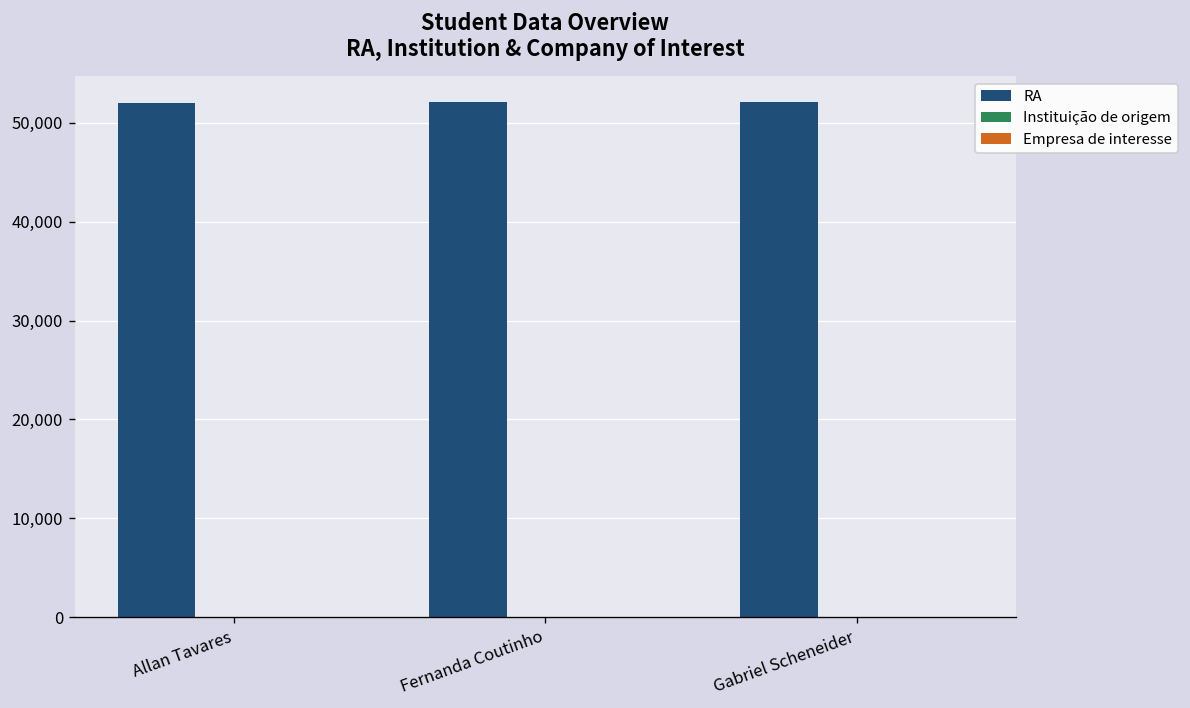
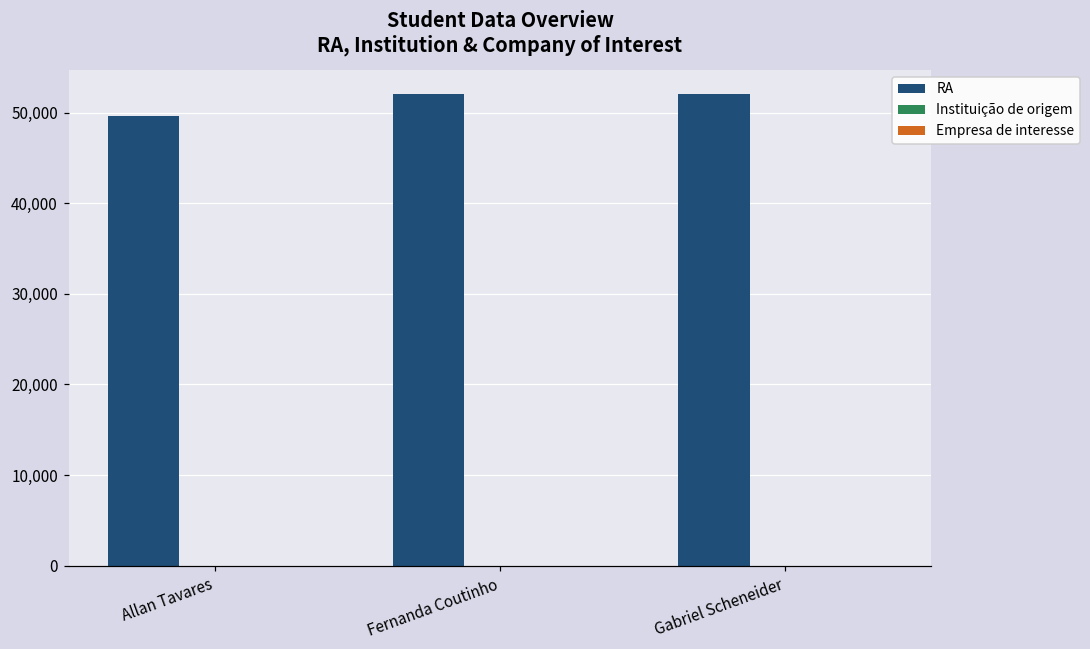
RA, Allan Tavares: 52,000 -> 50,000
